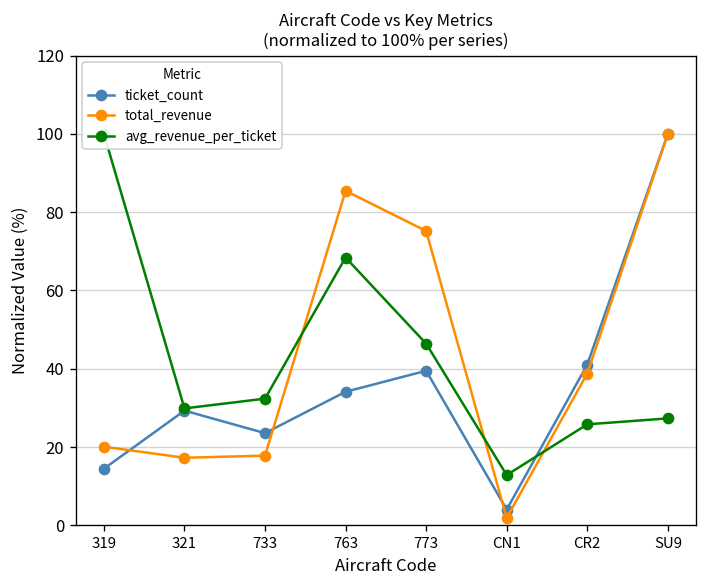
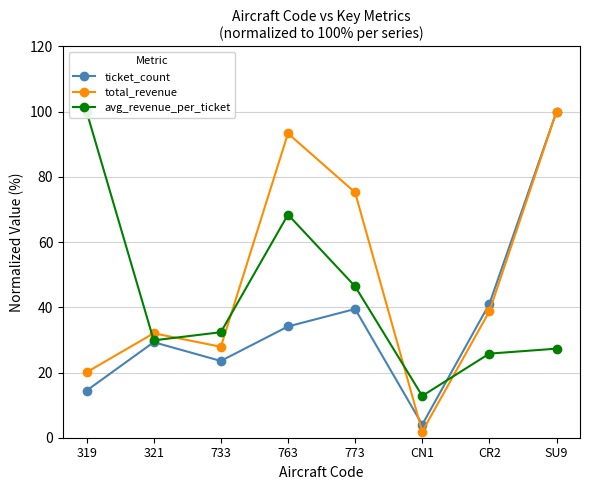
total_revenue, 321: 17 -> 32
total_revenue, 733: 18 -> 28
total_revenue, 763: 85 -> 93
